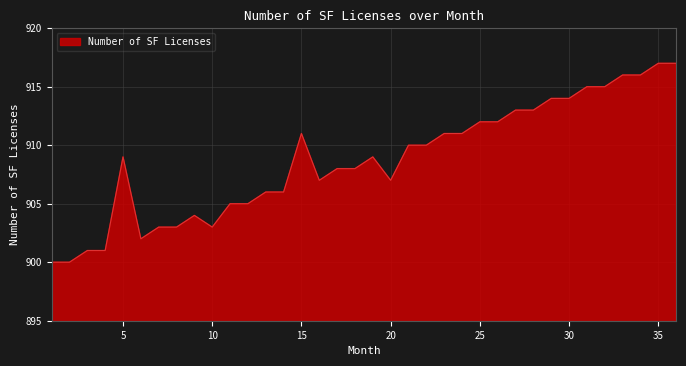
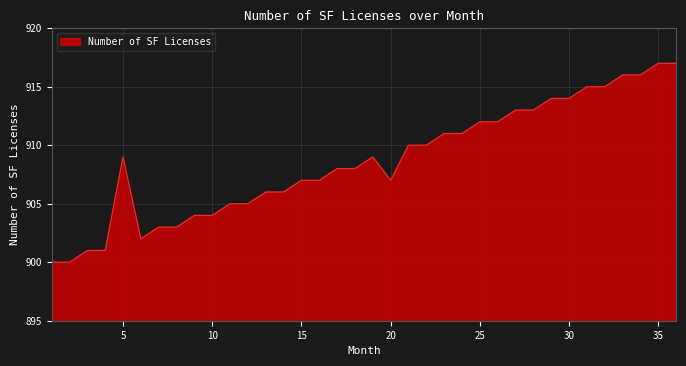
10: 903 -> 904
15: 911 -> 907
